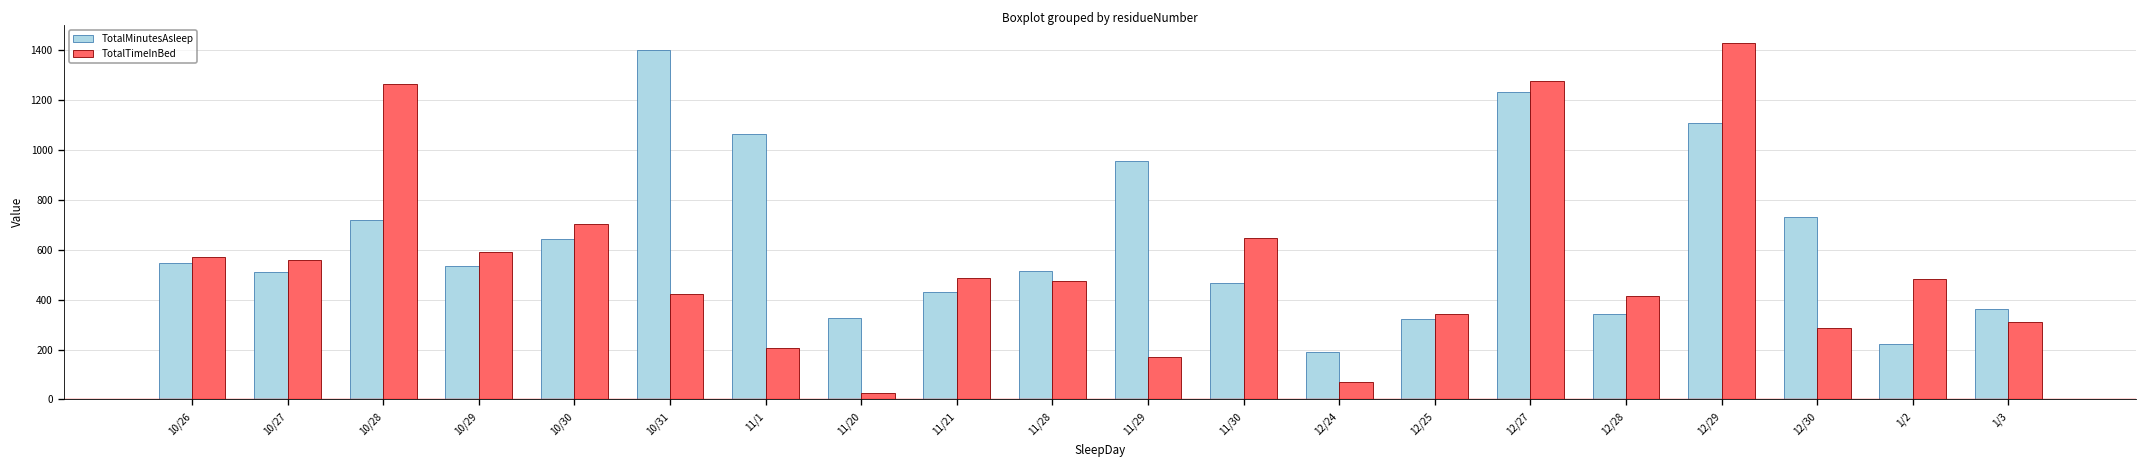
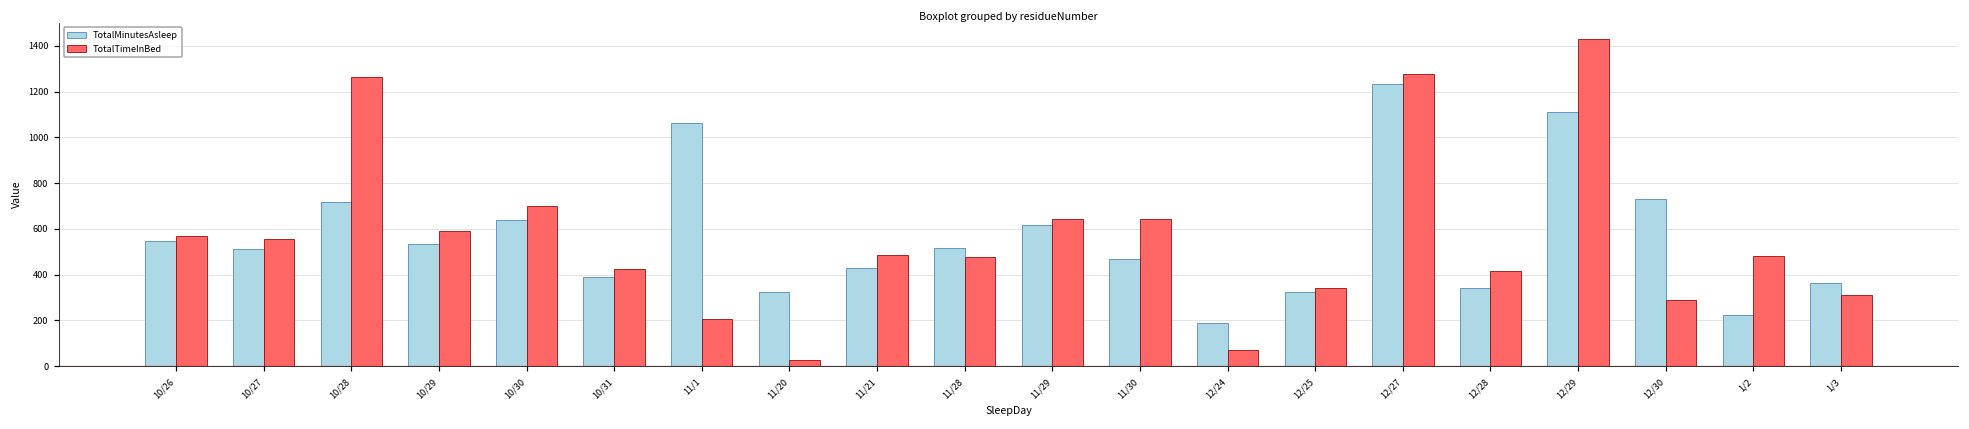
TotalMinutesAsleep, 10/31: 1400 -> 390
TotalMinutesAsleep, 11/29: 960 -> 620
TotalTimeInBed, 11/29: 170 -> 640
